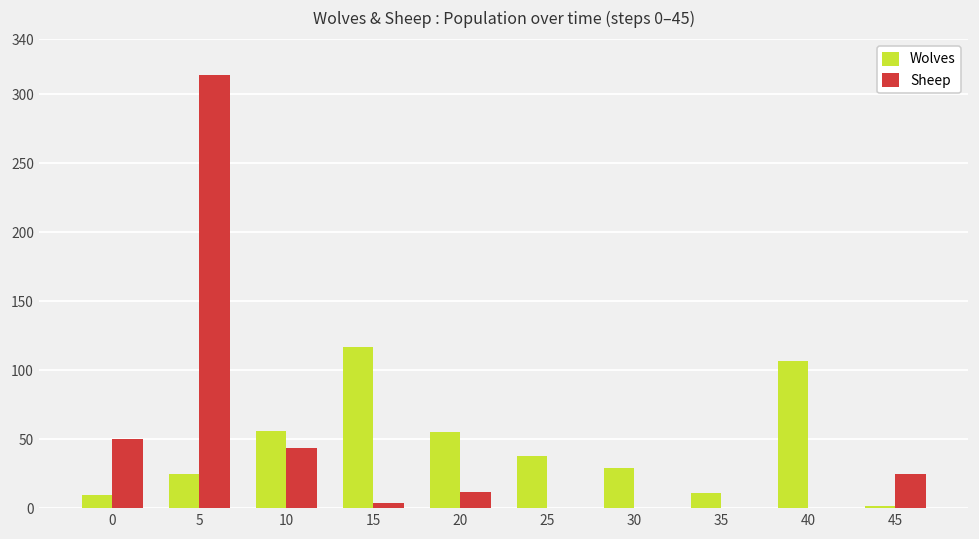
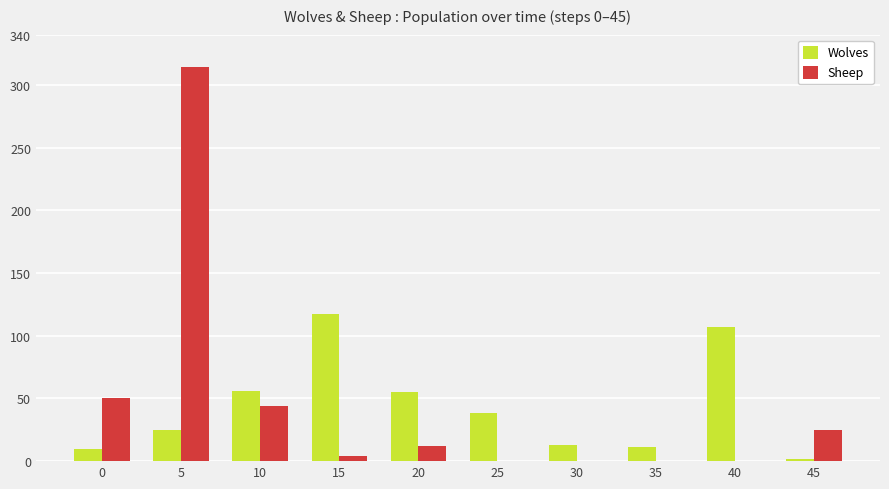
Wolves, 30: 29 -> 13
